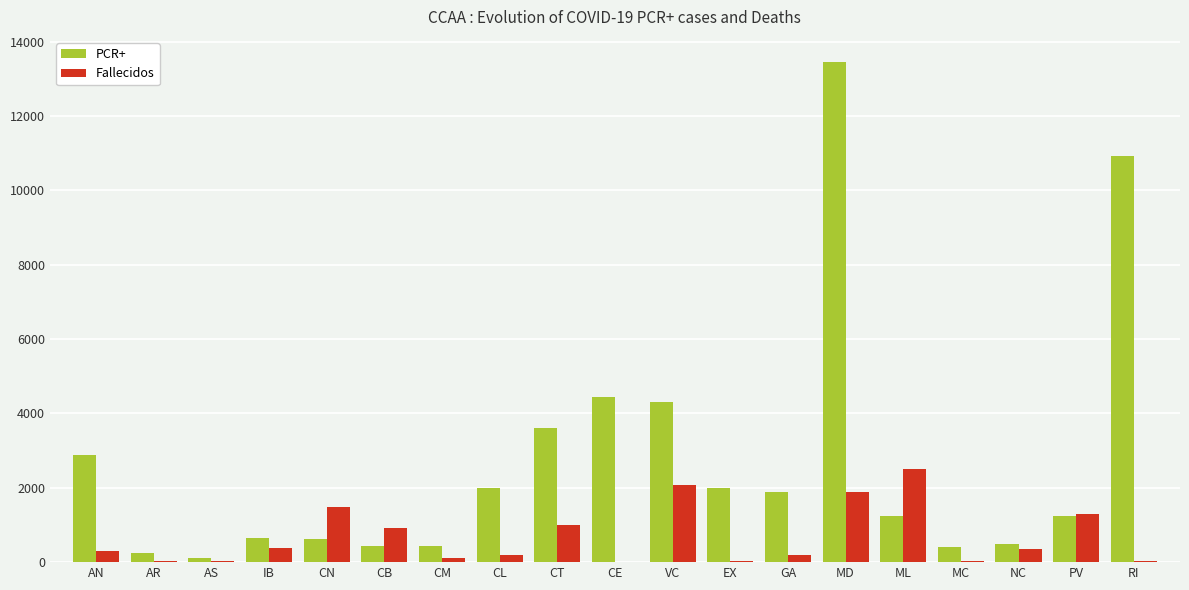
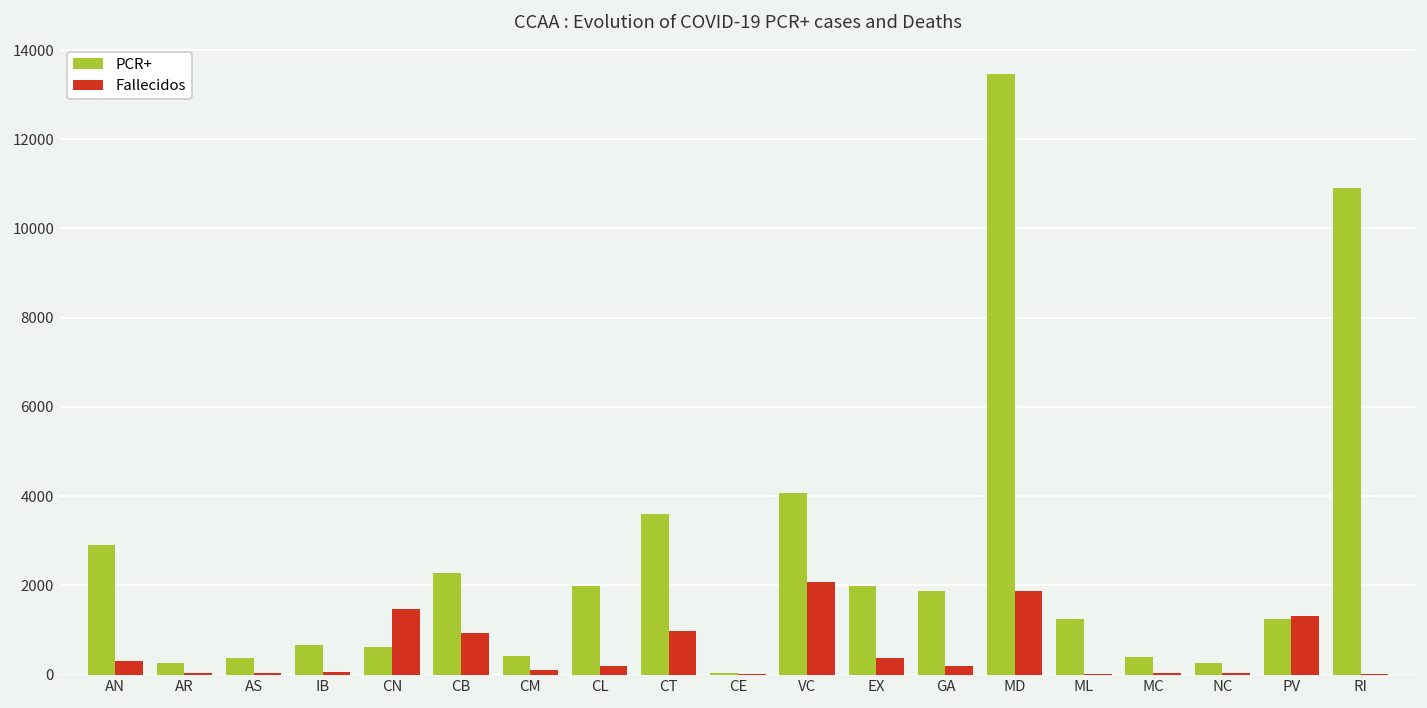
PCR+, AS: 100 -> 400
Fallecidos, IB: 400 -> 100
PCR+, CB: 400 -> 2300
PCR+, CE: 4400 -> 0
PCR+, VC: 4300 -> 4100
Fallecidos, EX: 0 -> 400
Fallecidos, ML: 2500 -> 0
PCR+, NC: 500 -> 300
Fallecidos, NC: 400 -> 0
